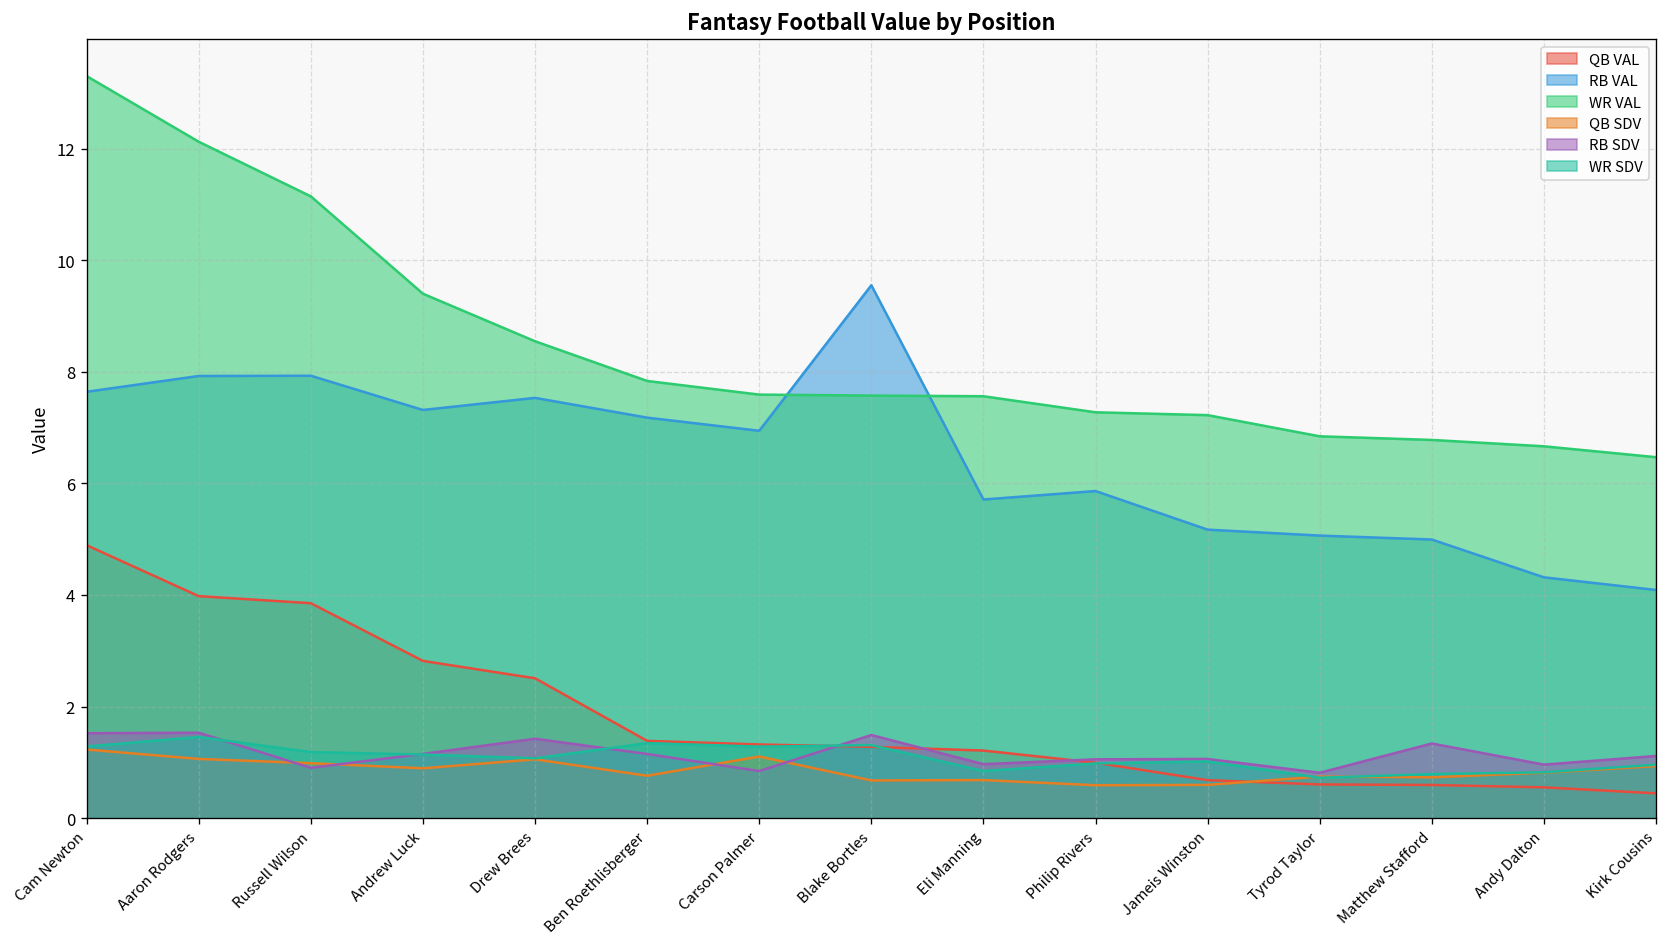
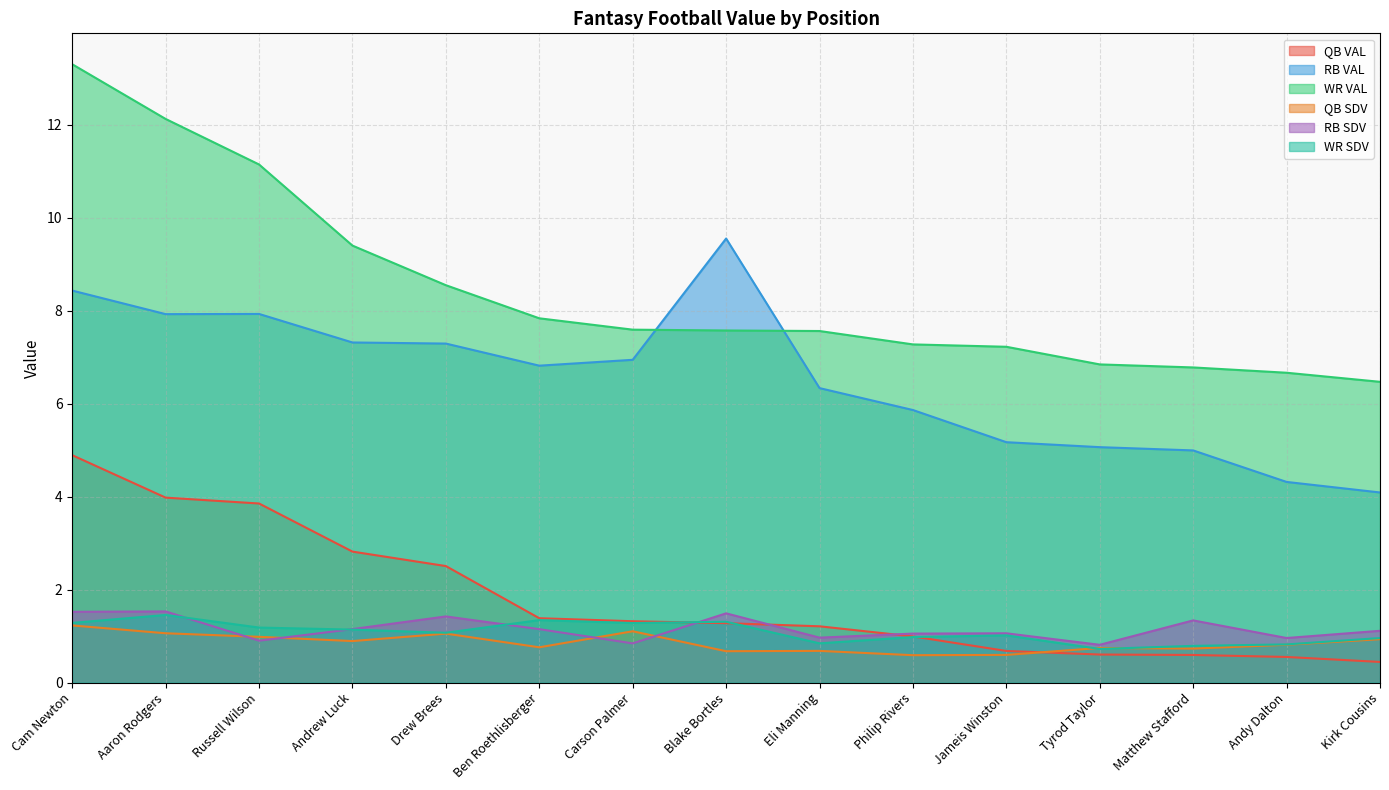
RB VAL, Cam Newton: 7.6 -> 8.4
RB VAL, Drew Brees: 7.5 -> 7.3
RB VAL, Ben Roethlisberger: 7.2 -> 6.8
RB VAL, Eli Manning: 5.7 -> 6.3
